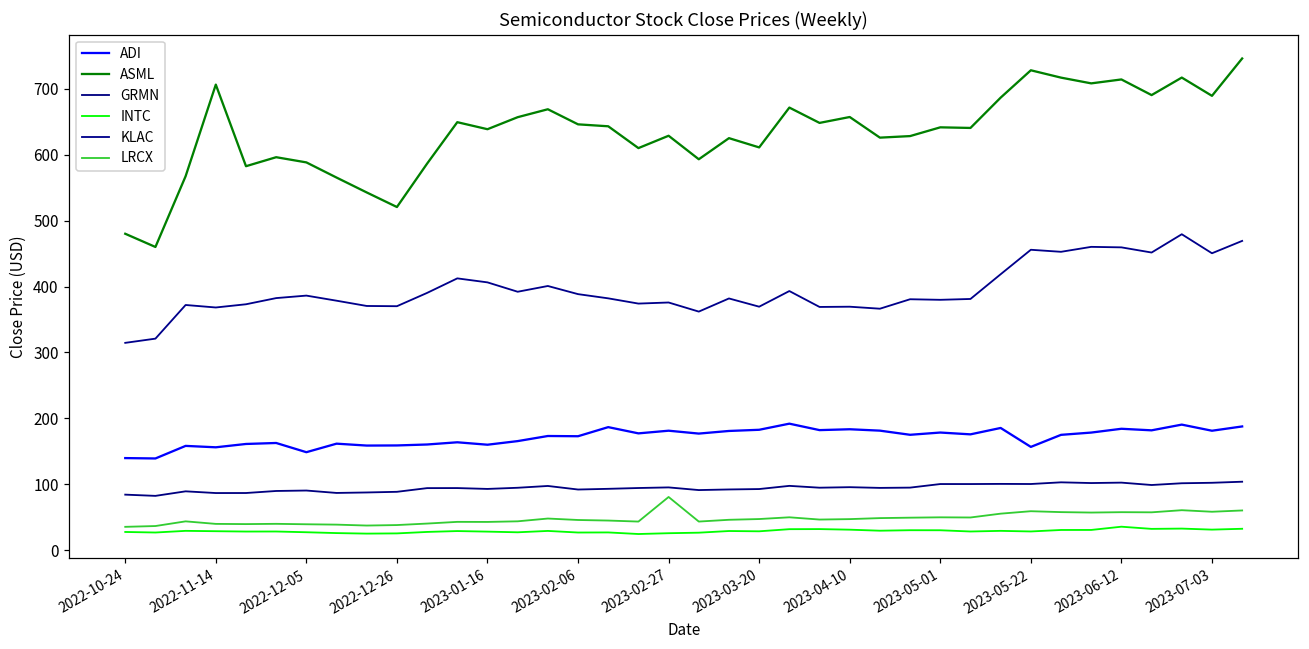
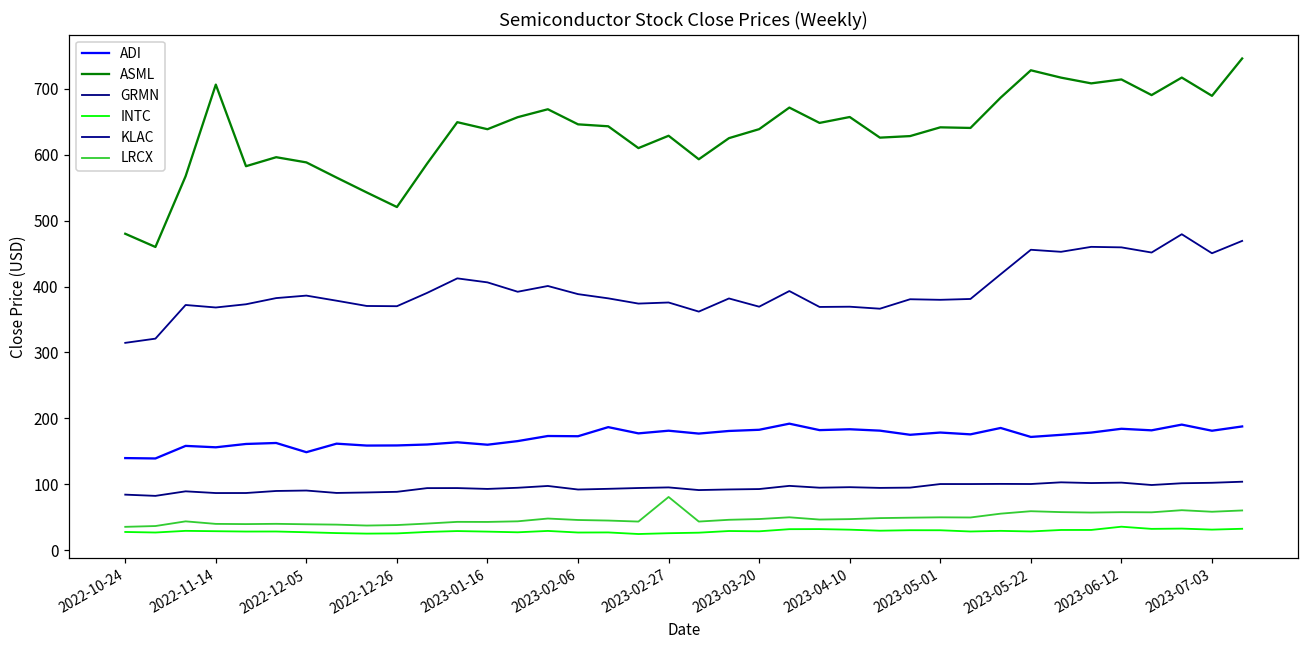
ASML, 2023-03-20: 610 -> 640
ADI, 2023-05-22: 160 -> 170
